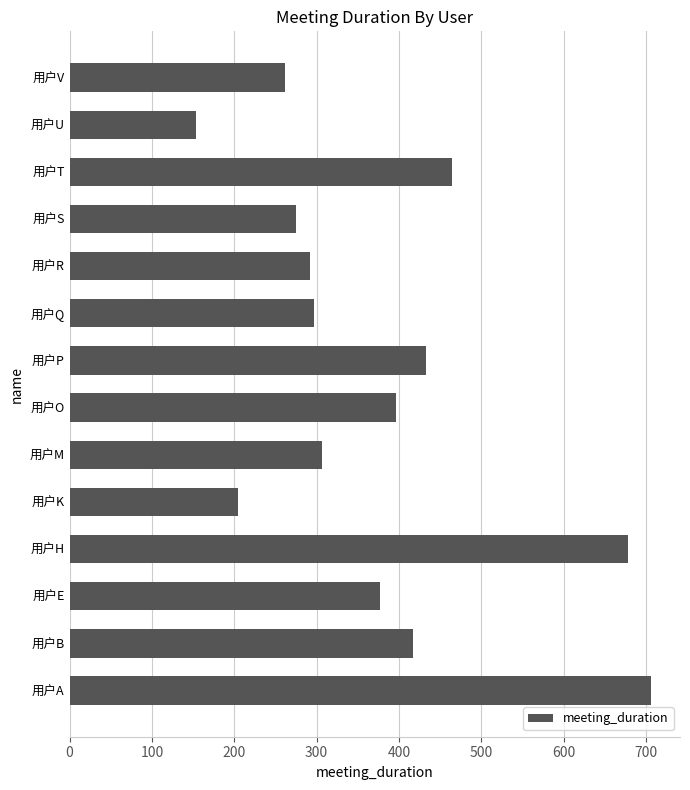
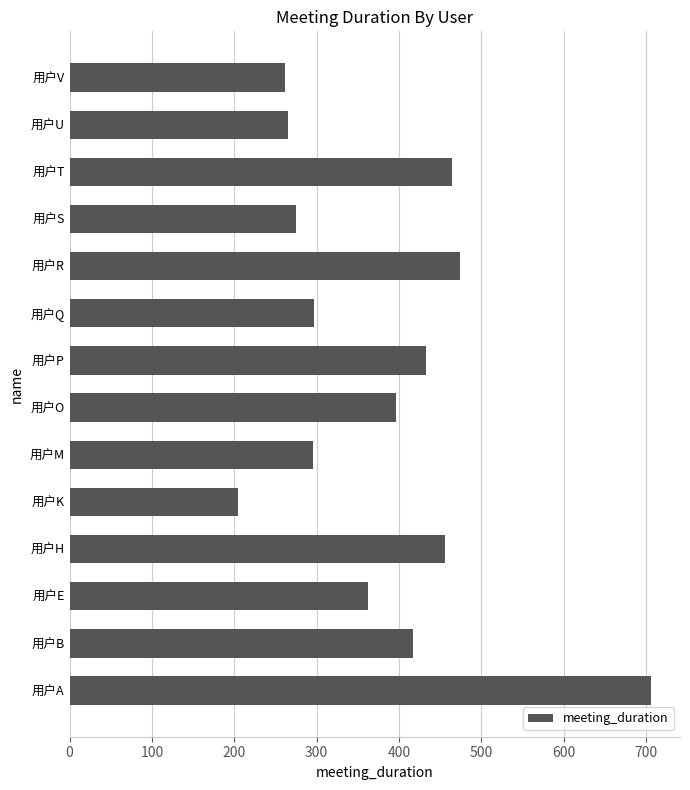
用户U: 150 -> 270
用户R: 290 -> 470
用户M: 310 -> 300
用户H: 680 -> 460
用户E: 380 -> 360
